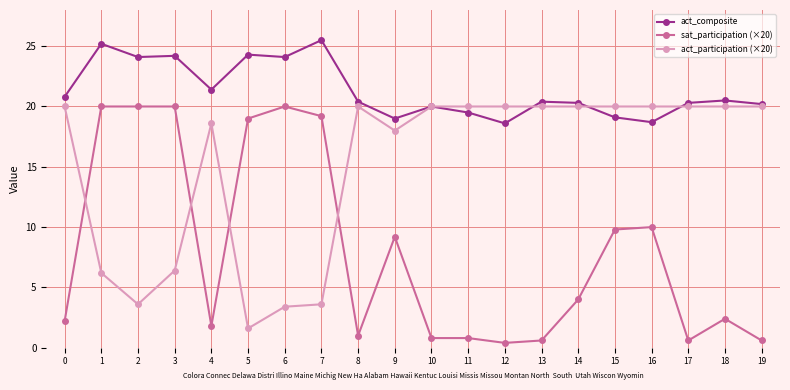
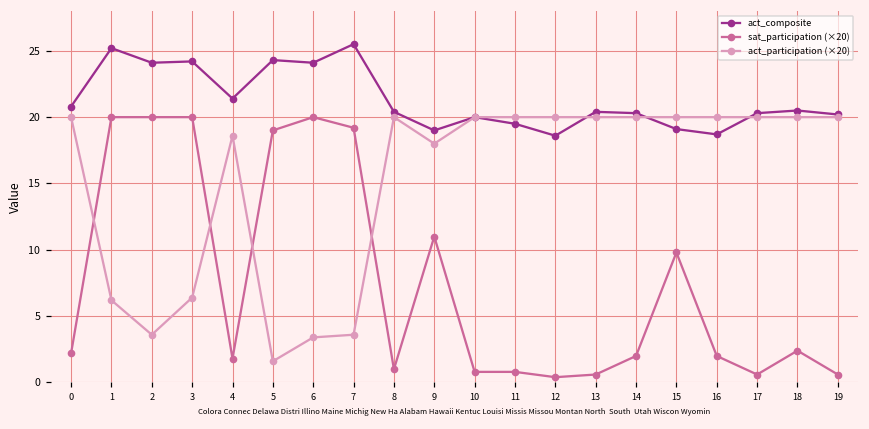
sat_participation (×20), 9: 9.2 -> 11.0
sat_participation (×20), 14: 4.0 -> 2.0
sat_participation (×20), 16: 10.0 -> 2.0
